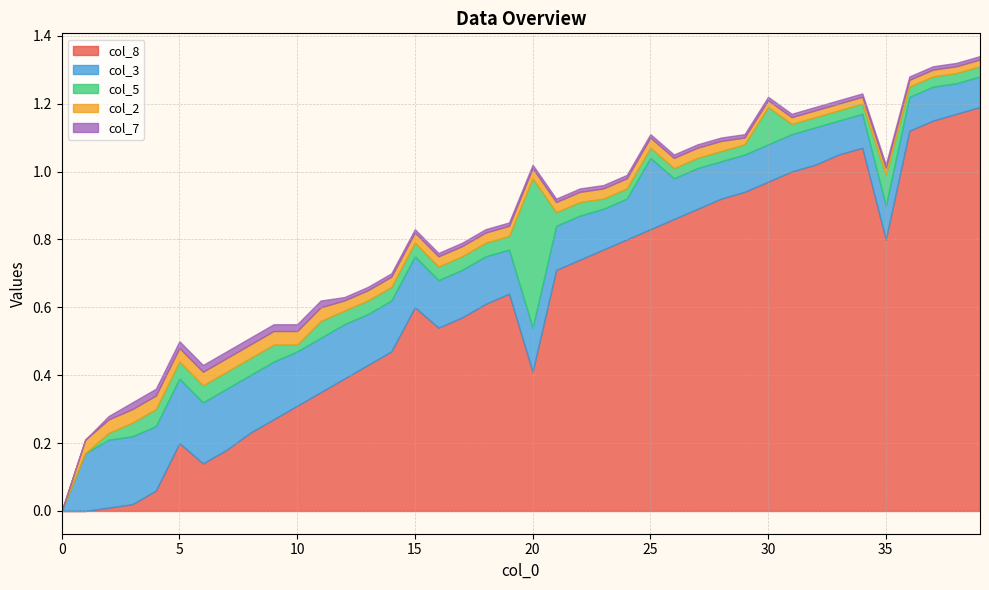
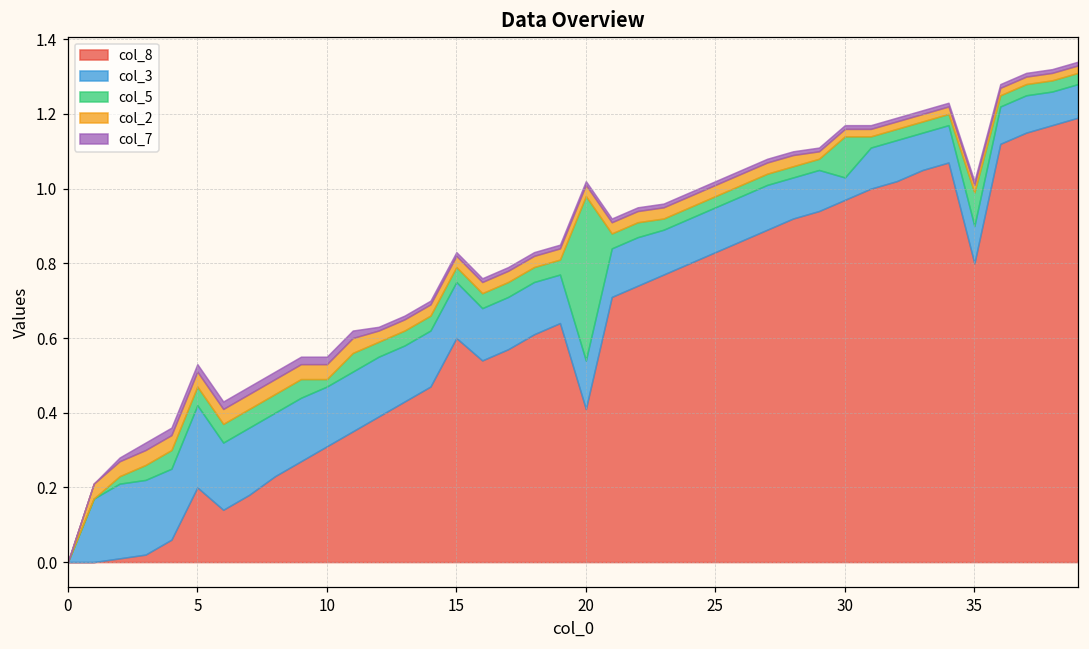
col_3, 5: 0.19 -> 0.22
col_3, 25: 0.21 -> 0.12
col_3, 30: 0.11 -> 0.06
